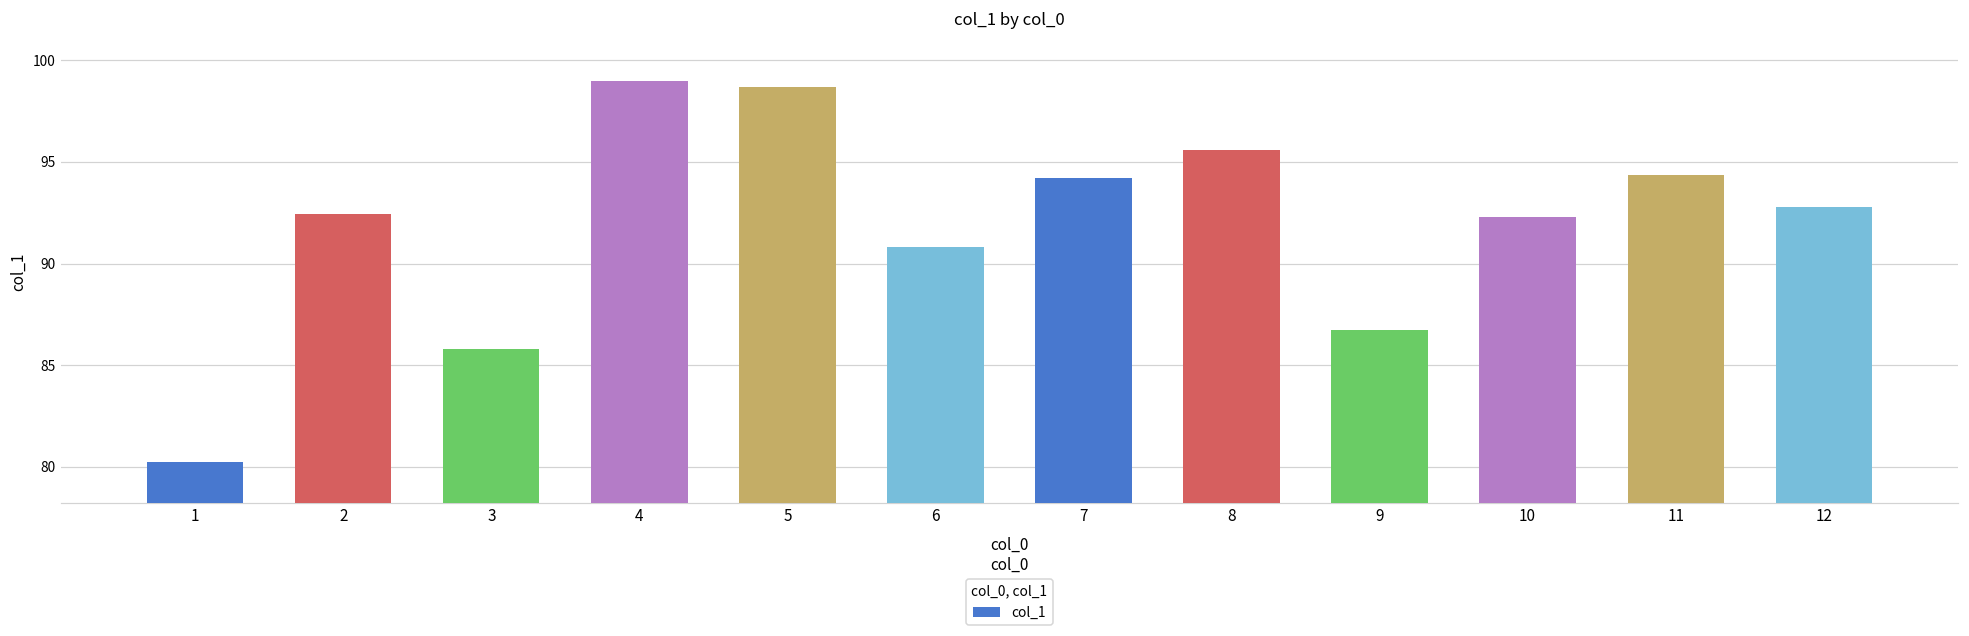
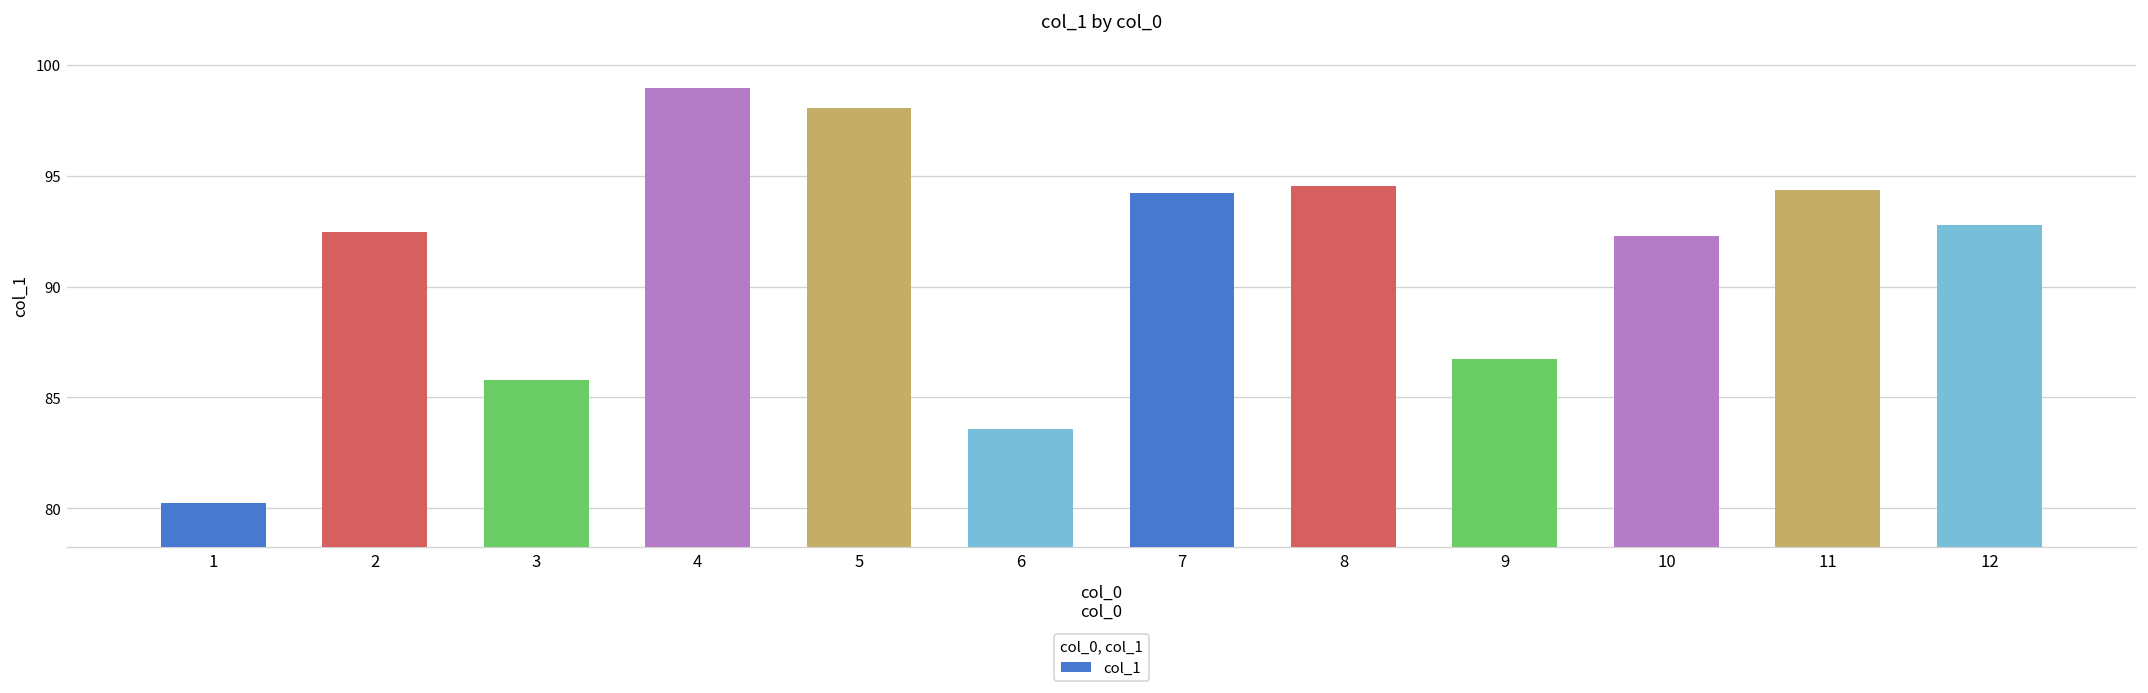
5: 98.7 -> 98.0
6: 90.8 -> 83.6
8: 95.6 -> 94.5
